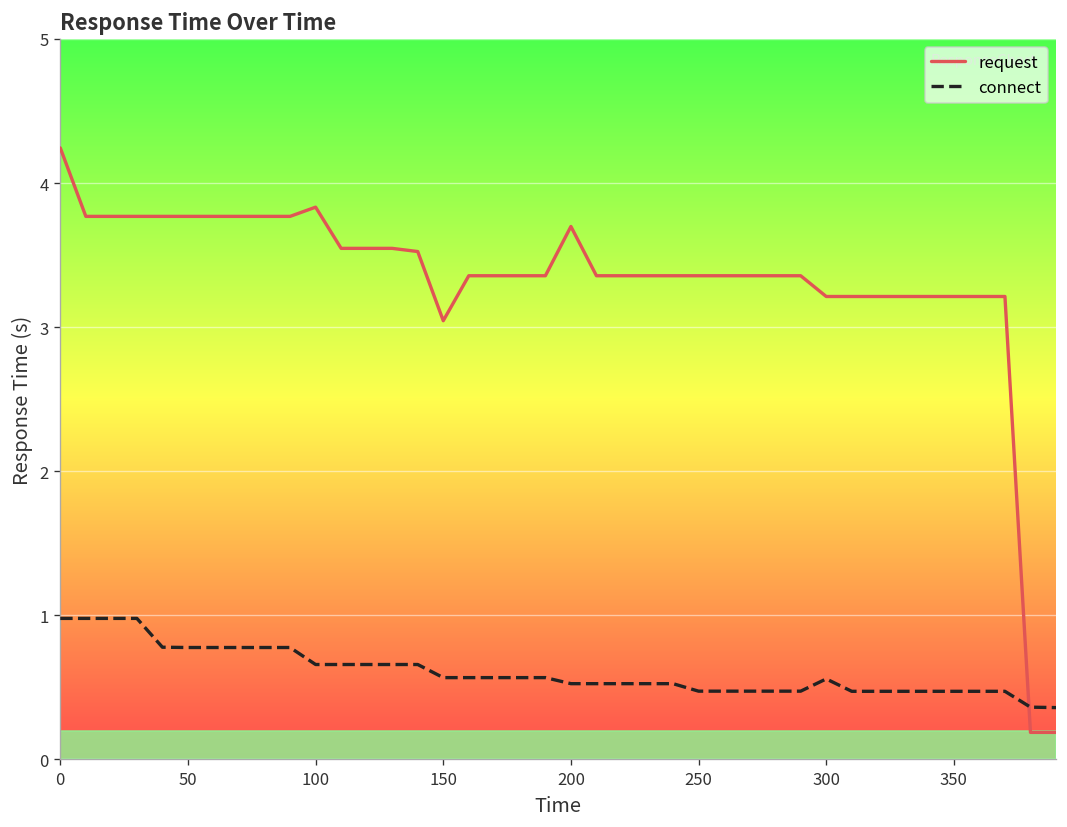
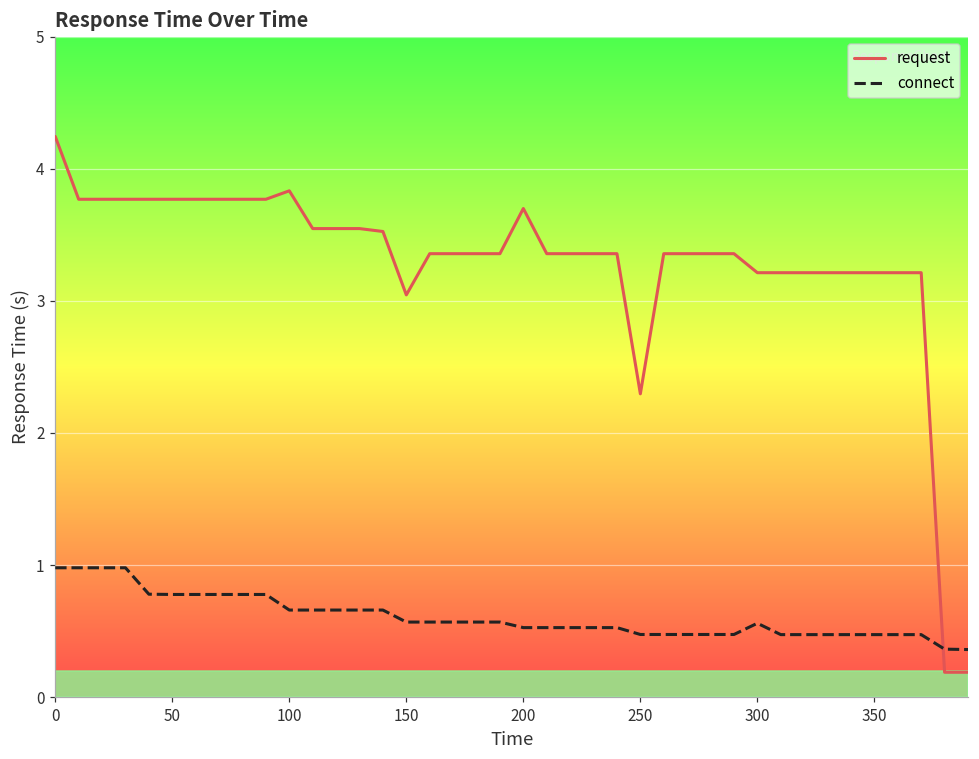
request, 250: 3.36 -> 2.30
